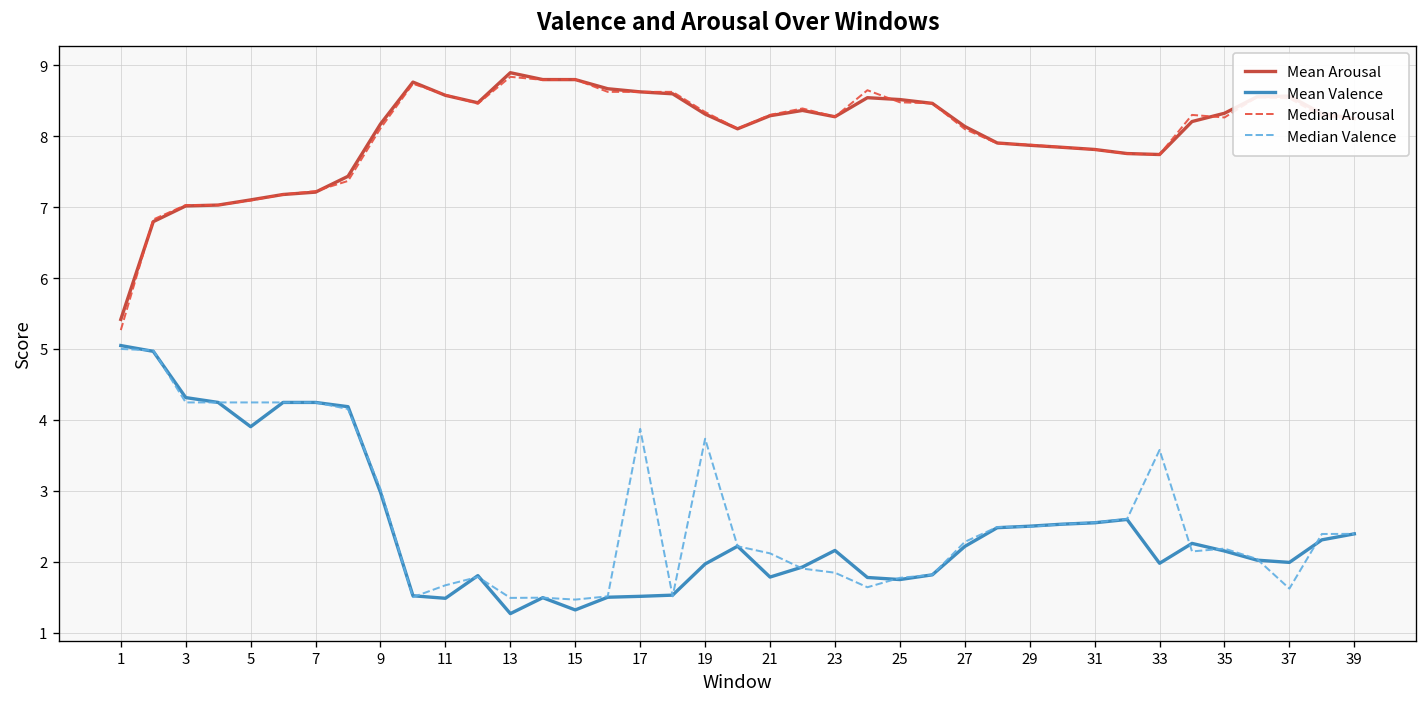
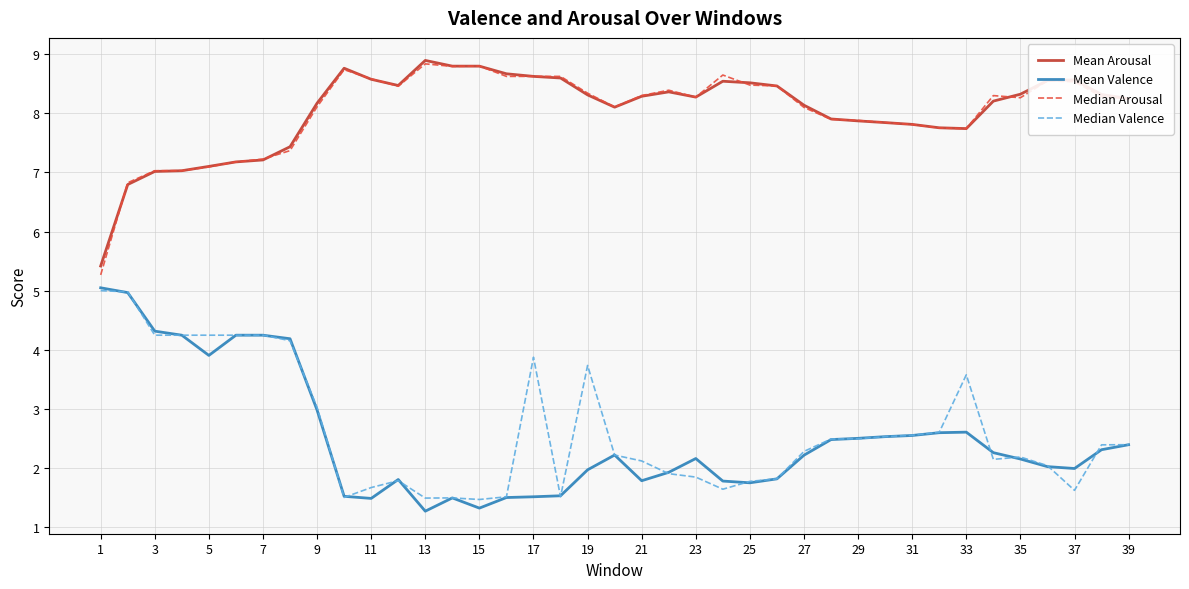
Mean Valence, 33: 2.0 -> 2.6
